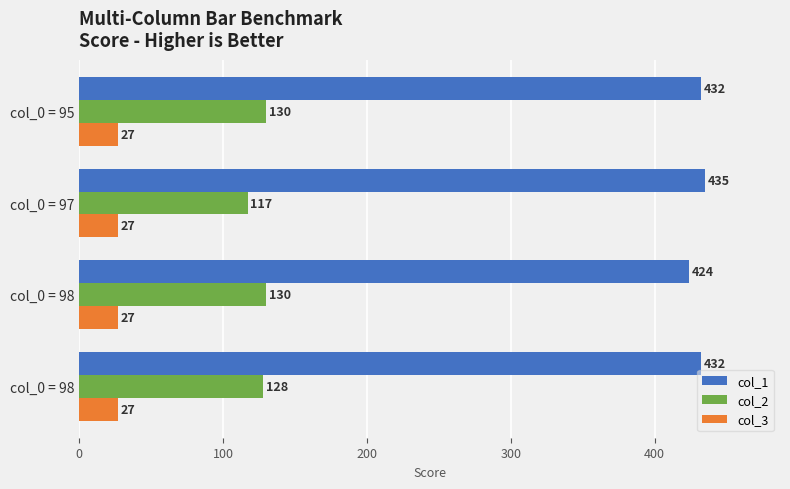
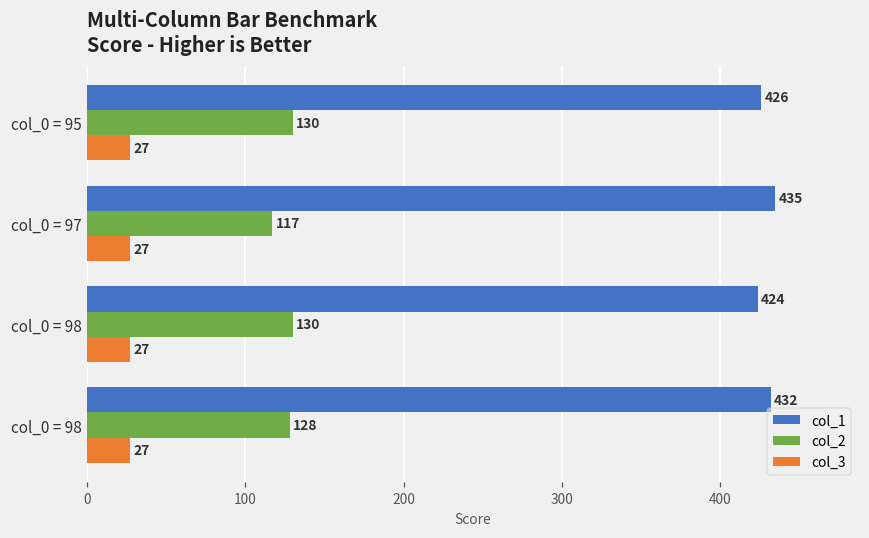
col_1, col_0 = 95: 432 -> 426
